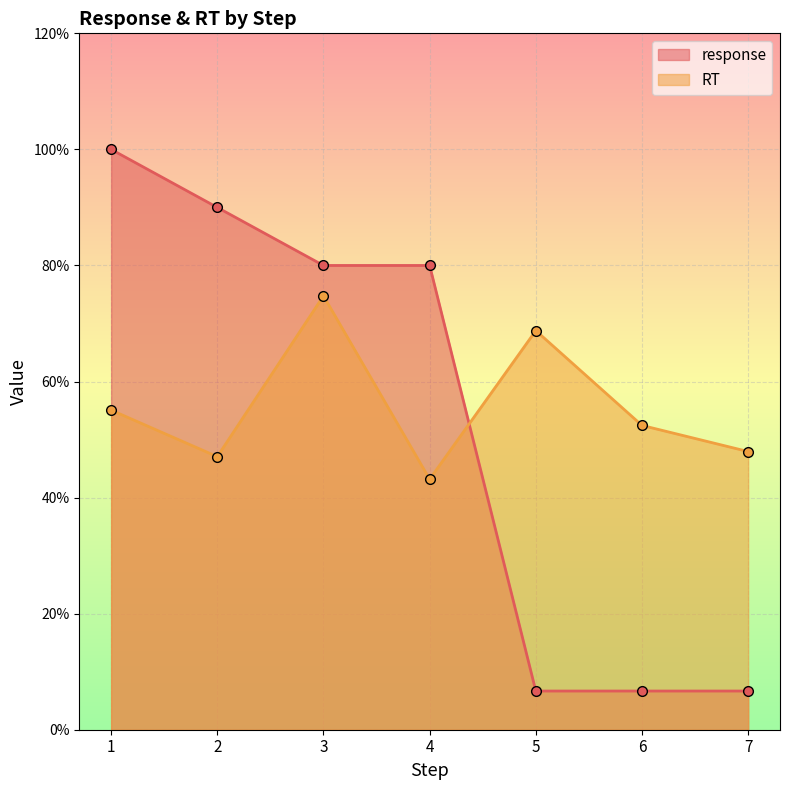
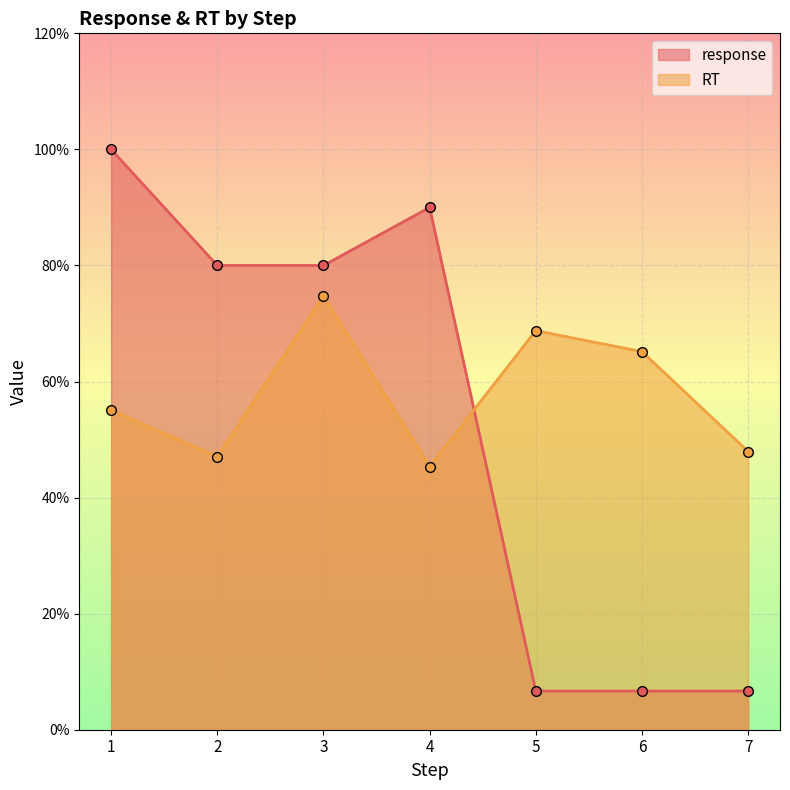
response, 2: 90% -> 80%
response, 4: 80% -> 90%
RT, 4: 43% -> 45%
RT, 6: 52% -> 65%
